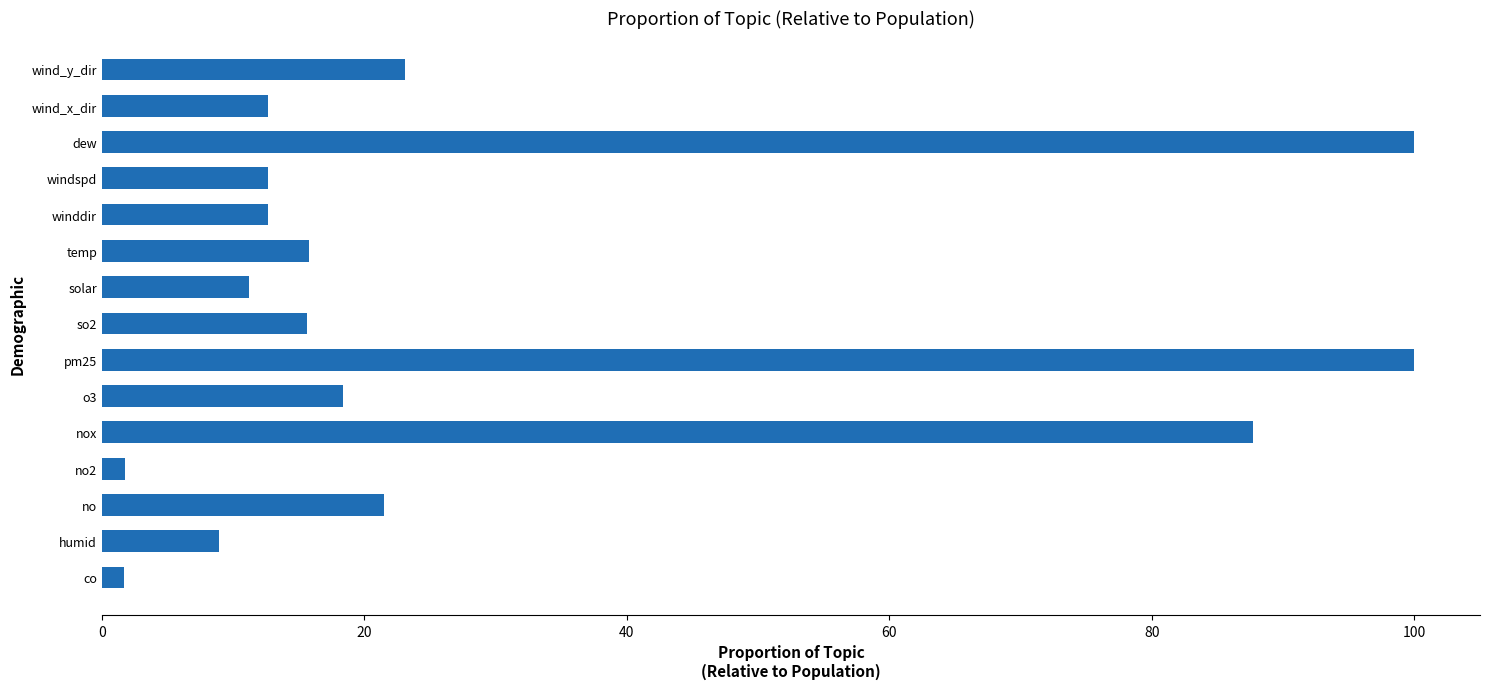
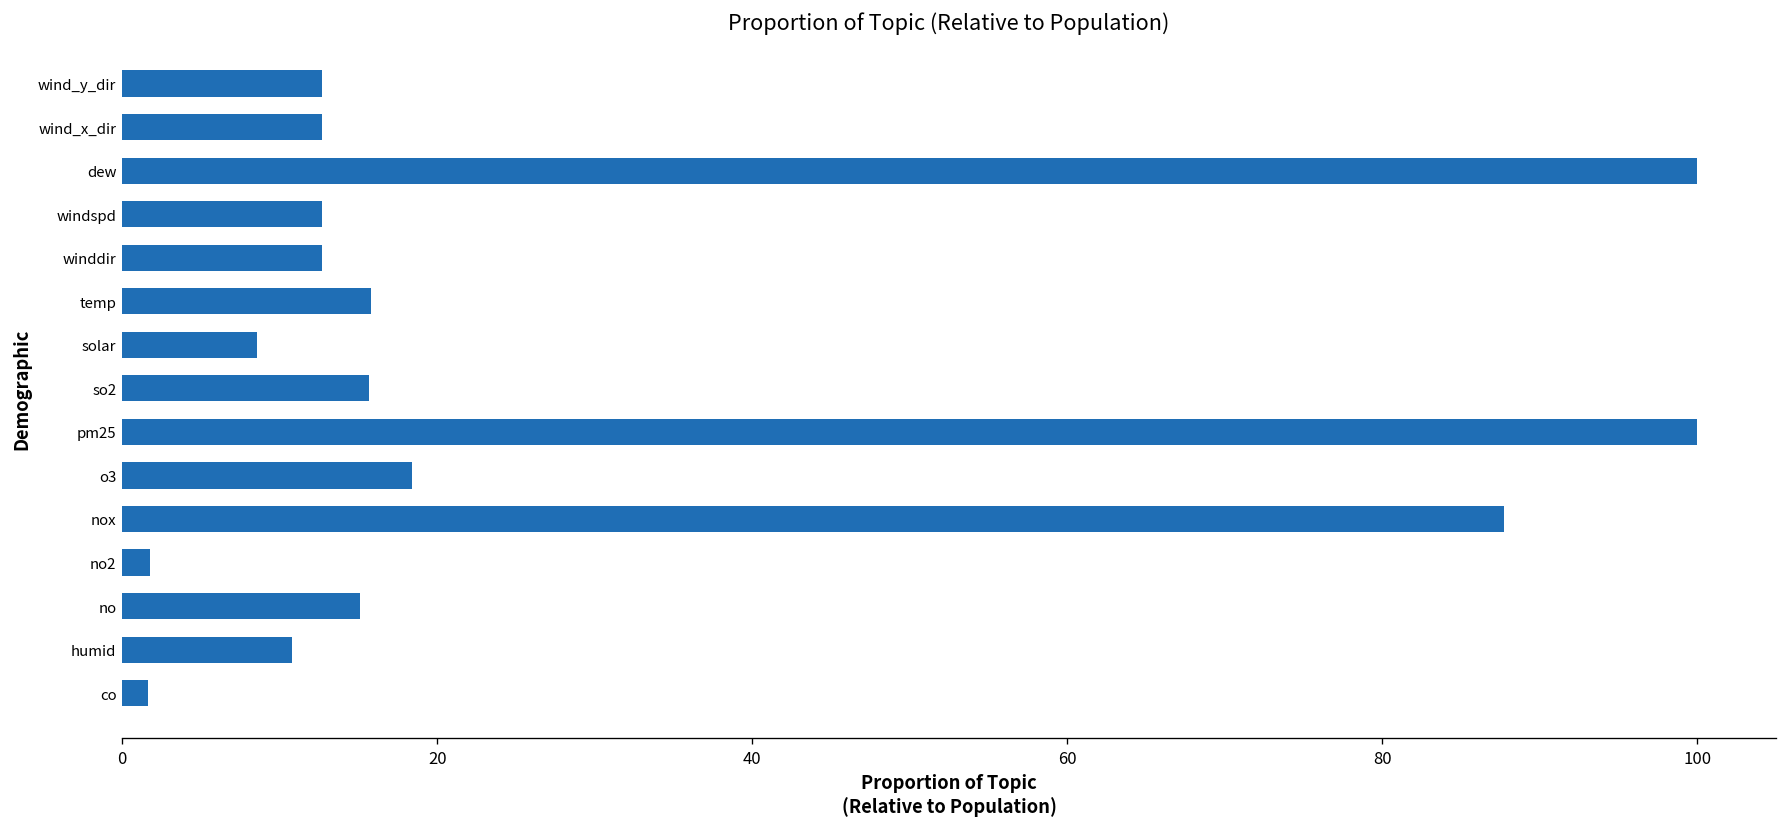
wind_y_dir: 23.1 -> 12.7
solar: 11.2 -> 8.6
no: 21.5 -> 15.1
humid: 8.9 -> 10.8
